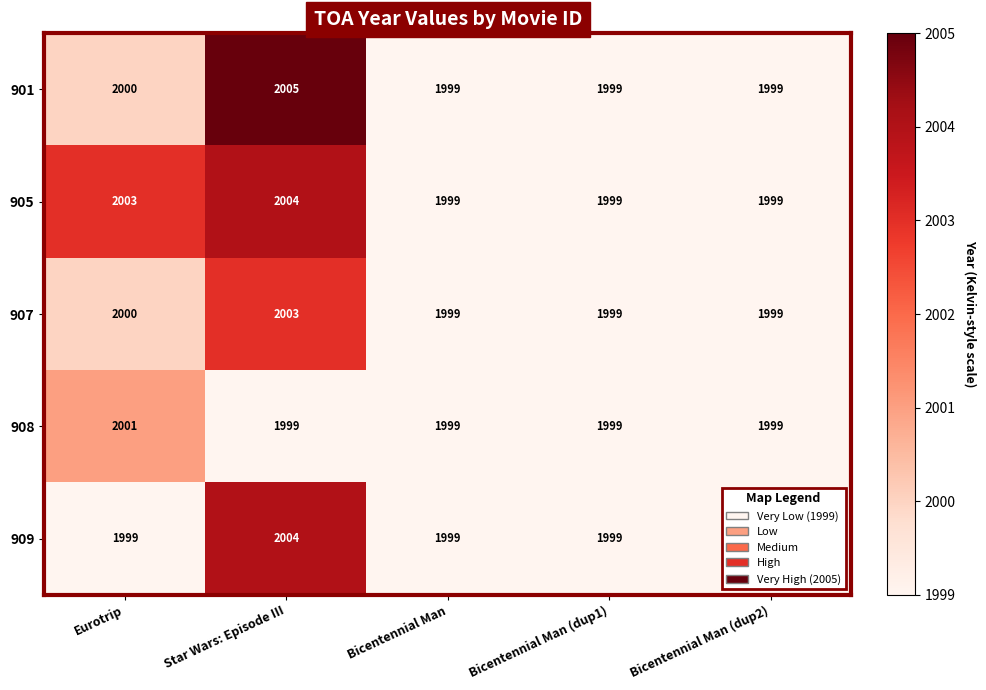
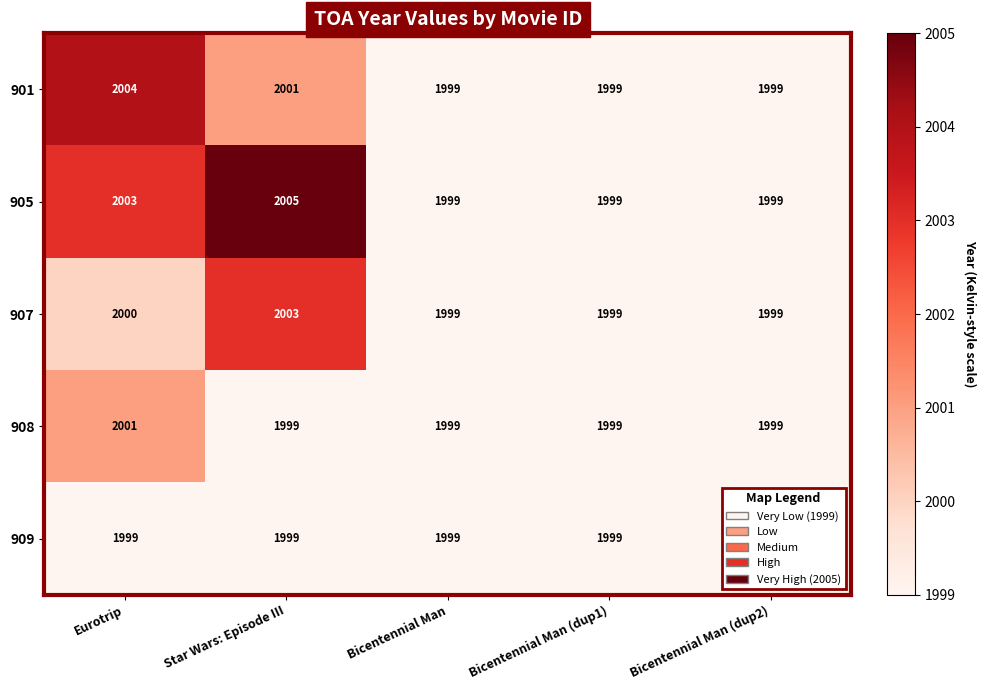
901, Eurotrip: 2000 -> 2004
901, Star Wars: Episode III: 2005 -> 2001
905, Star Wars: Episode III: 2004 -> 2005
909, Star Wars: Episode III: 2004 -> 1999
